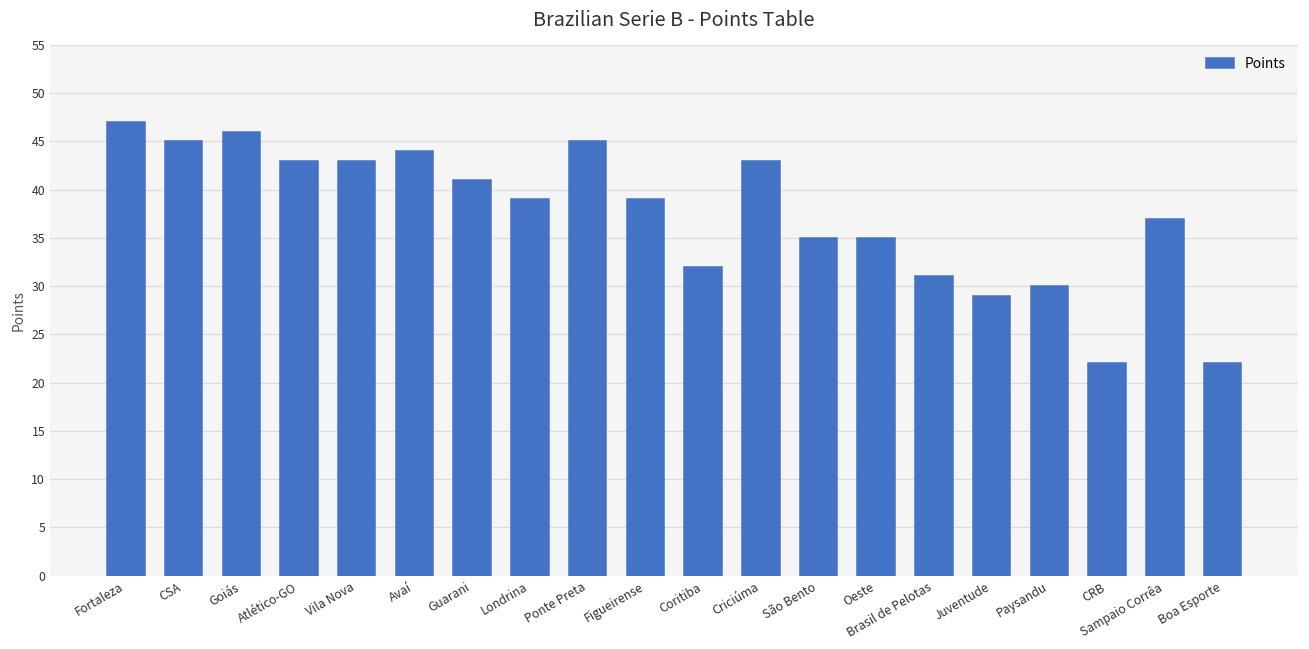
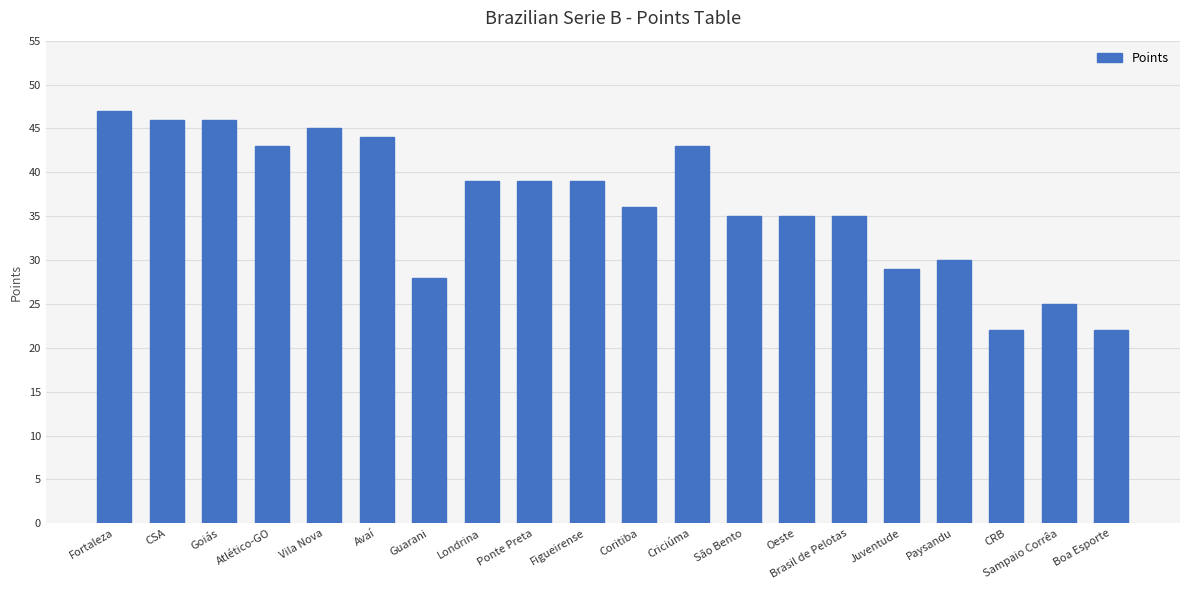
CSA: 45 -> 46
Vila Nova: 43 -> 45
Guarani: 41 -> 28
Ponte Preta: 45 -> 39
Coritiba: 32 -> 36
Brasil de Pelotas: 31 -> 35
Sampaio Corrêa: 37 -> 25
